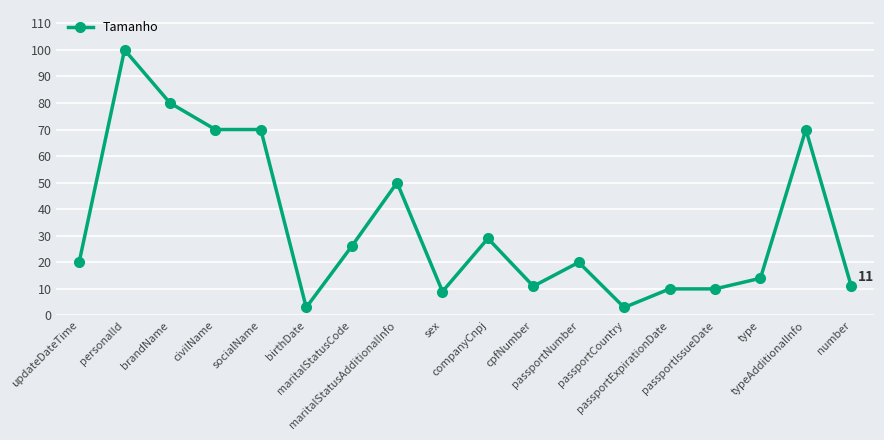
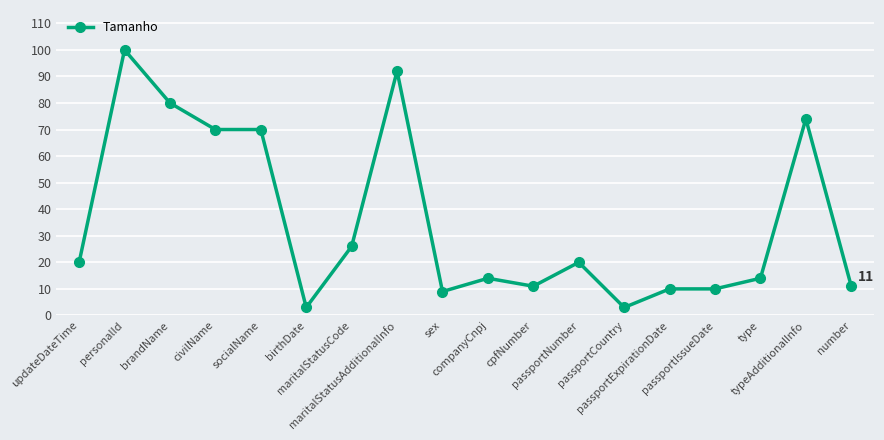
maritalStatusAdditionalInfo: 50 -> 92
companyCnpj: 29 -> 14
typeAdditionalInfo: 70 -> 74
